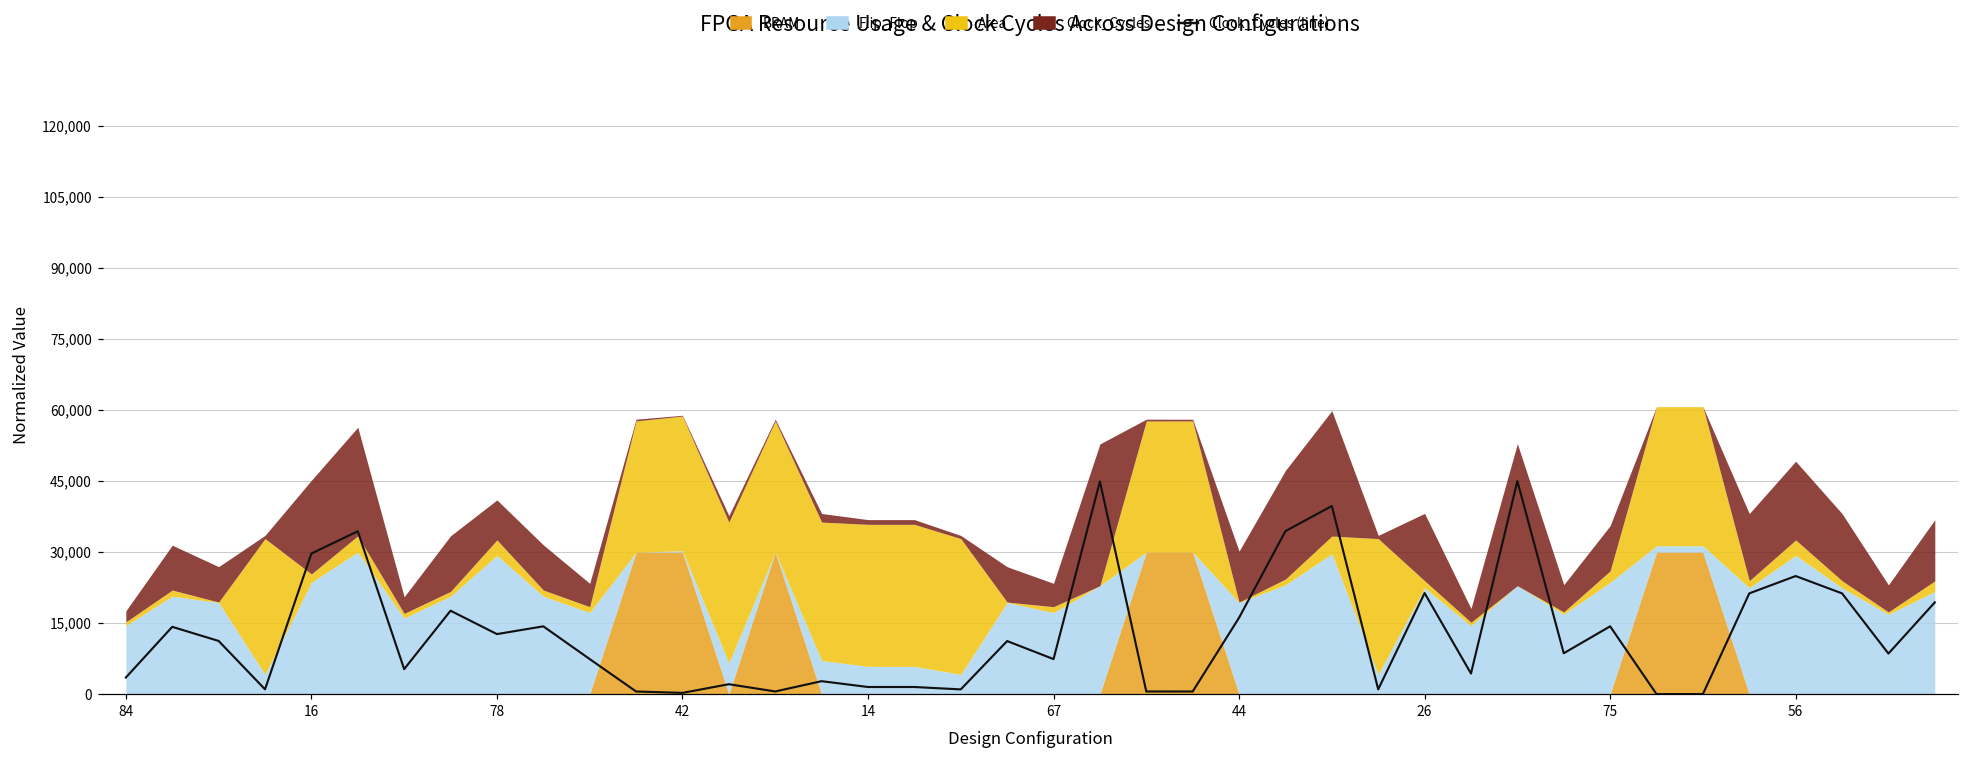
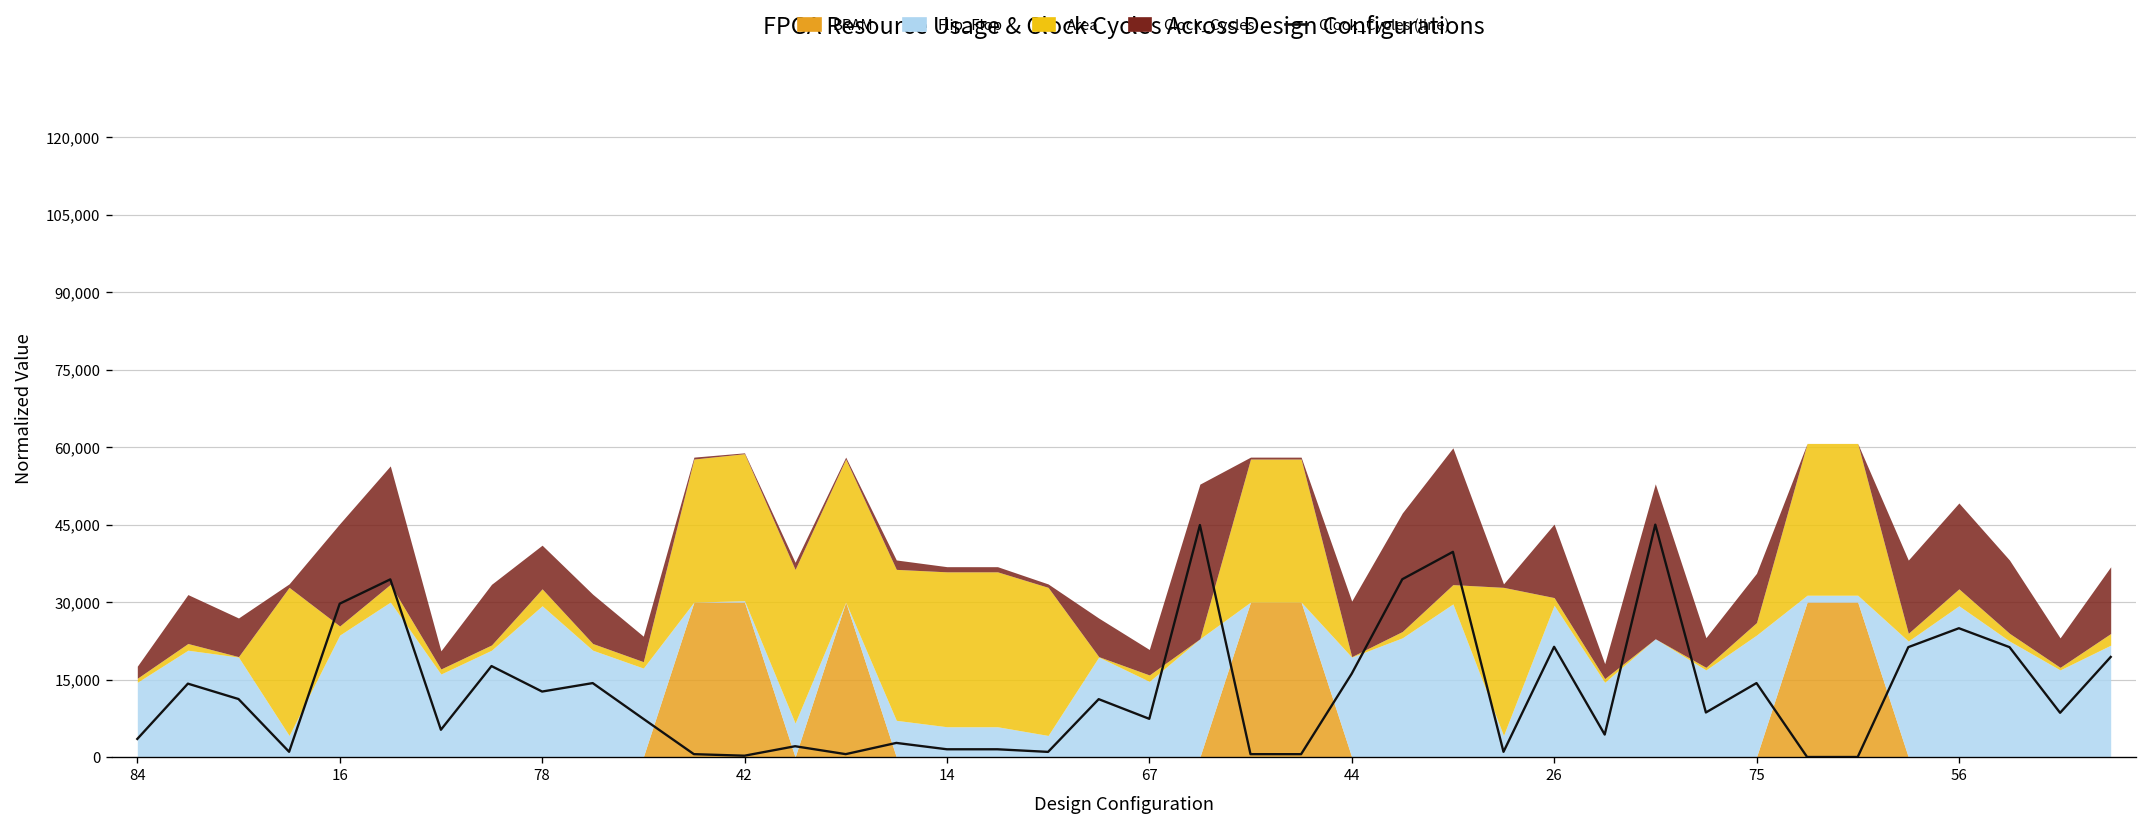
Flip_Flop, 67: 17,000 -> 15,000
Flip_Flop, 26: 22,000 -> 29,000
